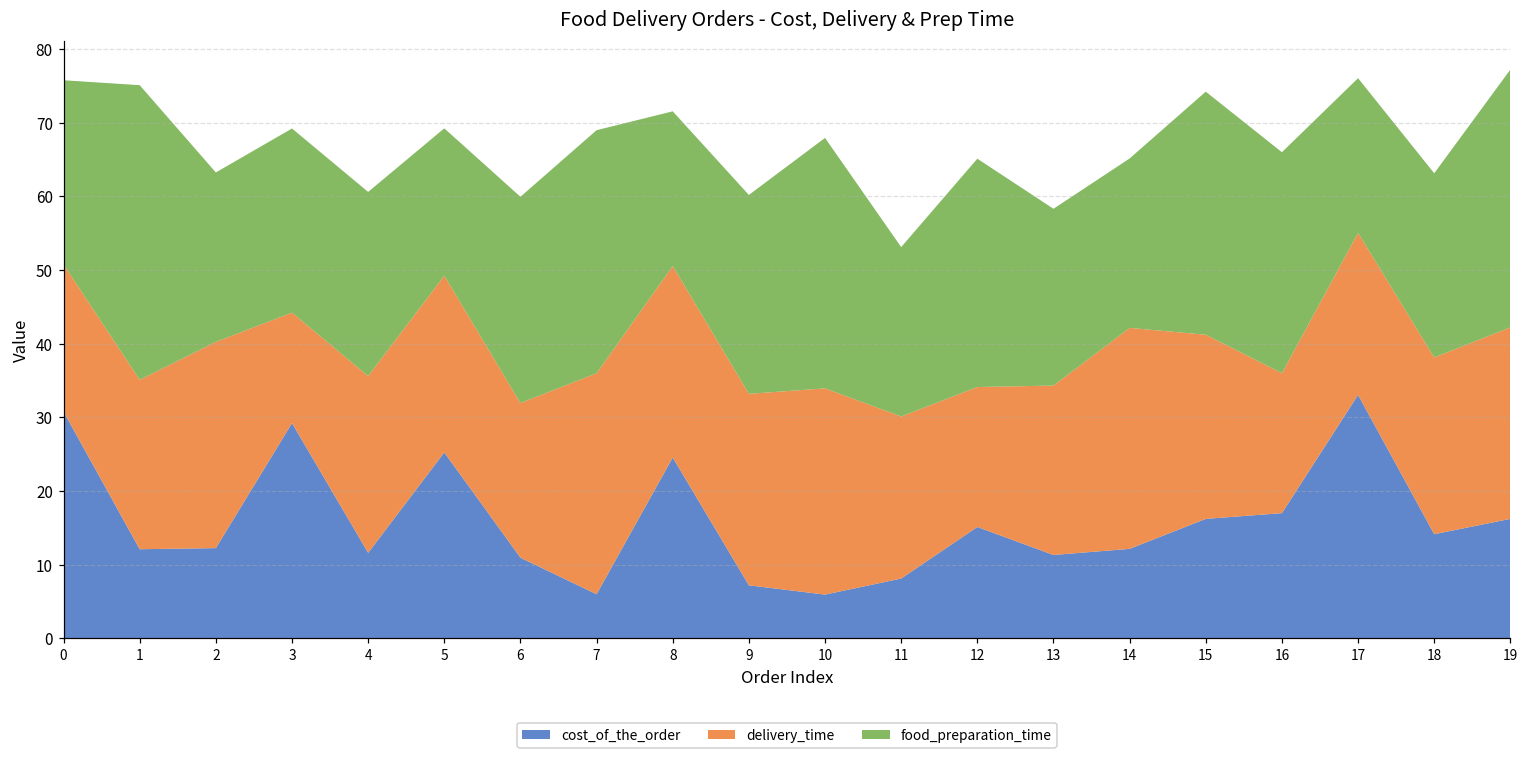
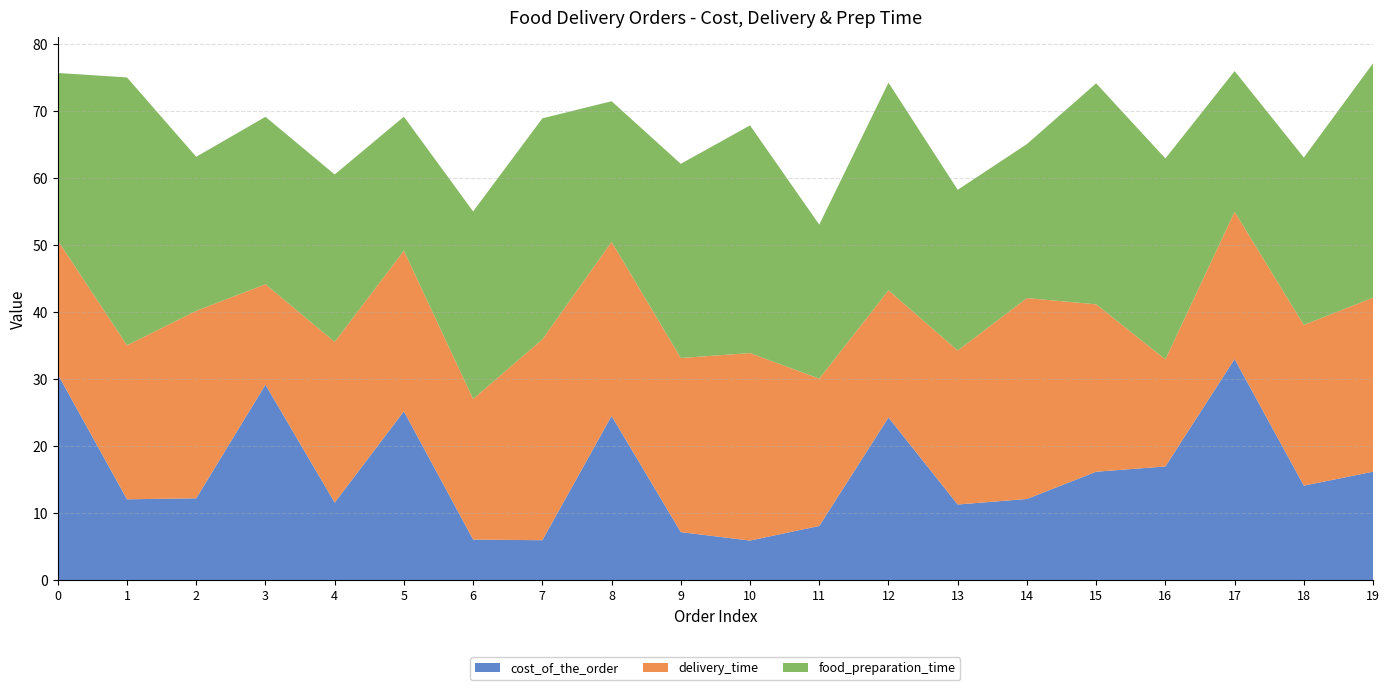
cost_of_the_order, 6: 11 -> 6
food_preparation_time, 9: 27 -> 29
cost_of_the_order, 12: 15 -> 24
delivery_time, 16: 19 -> 16
